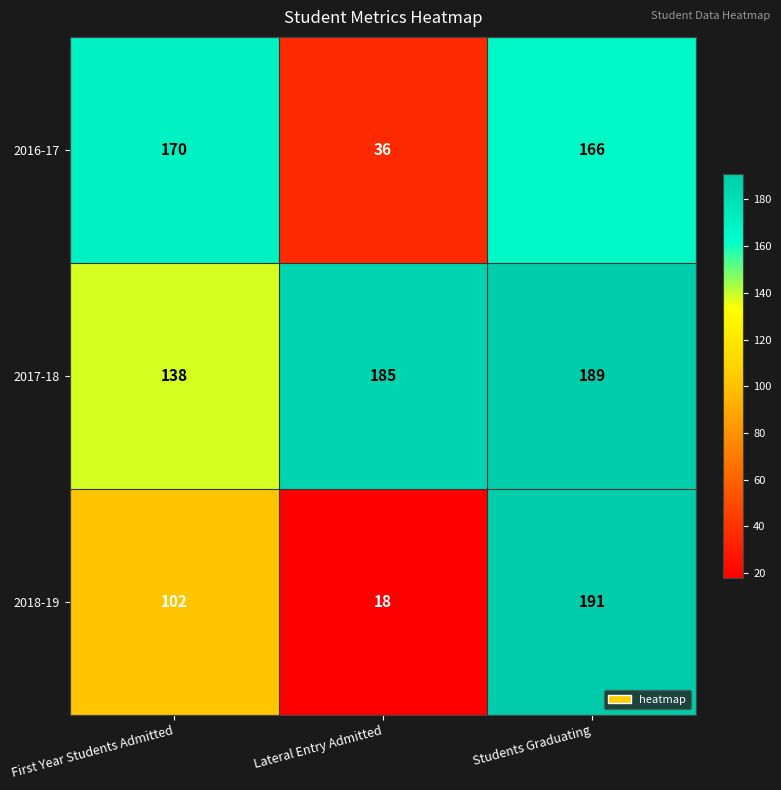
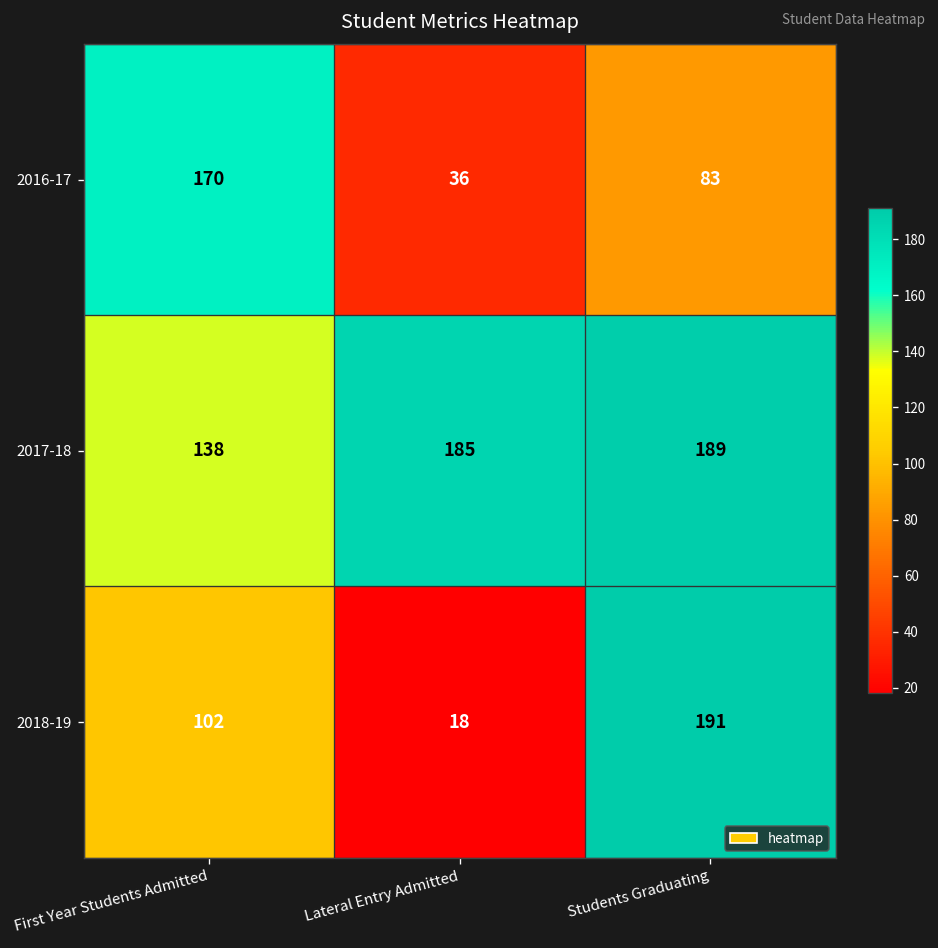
2016-17, Students Graduating: 166 -> 83
